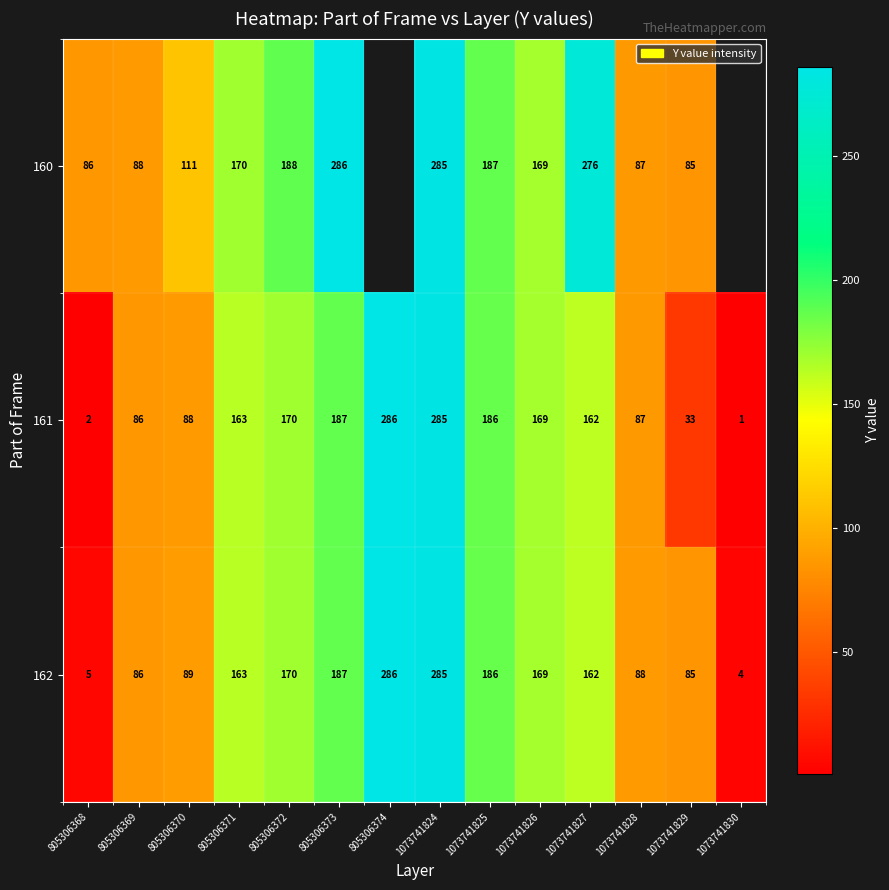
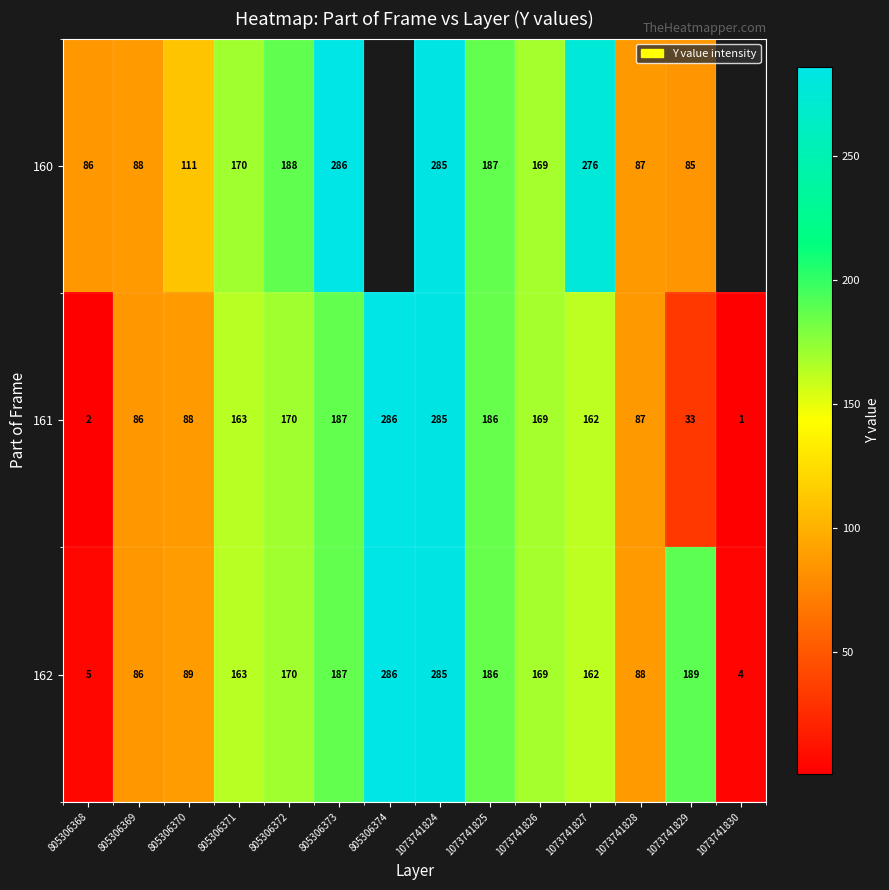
162, 1073741829: 85 -> 189
